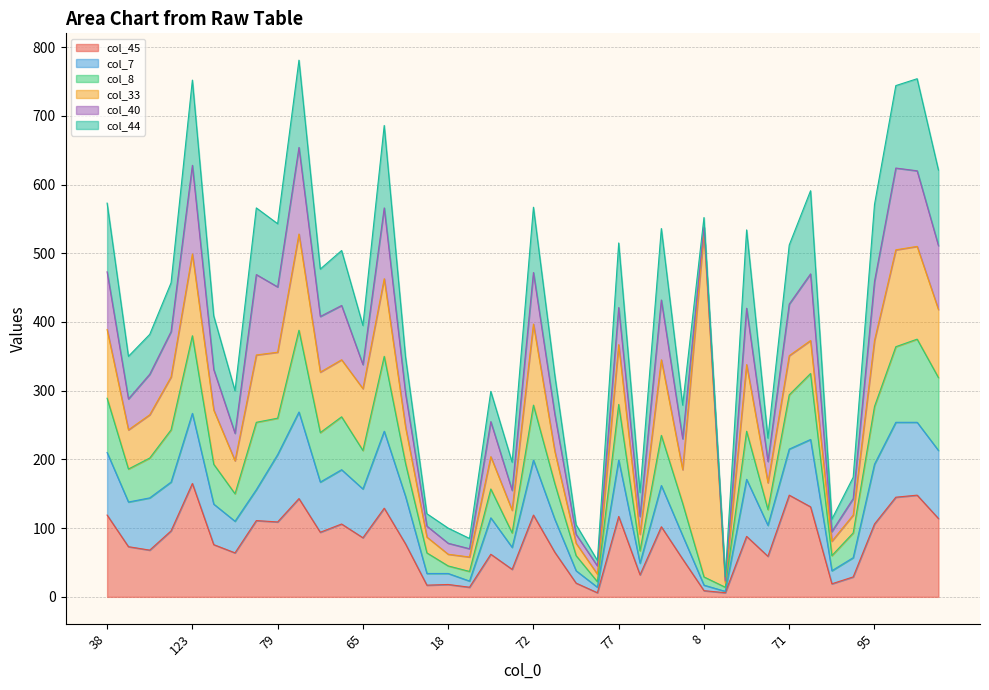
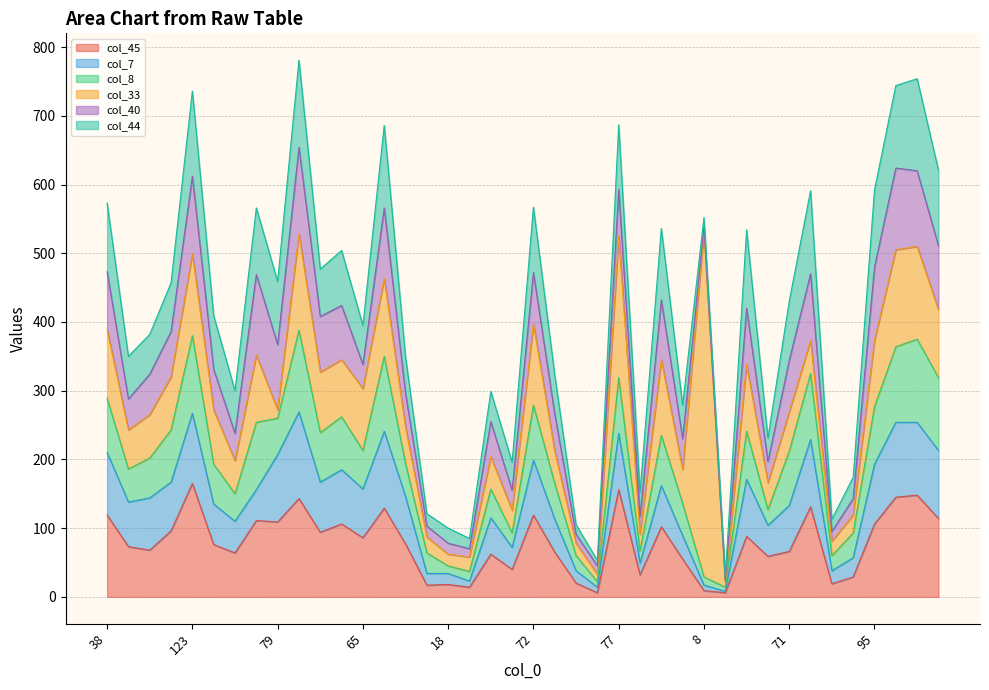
col_40, 123: 130 -> 110
col_33, 79: 100 -> 10
col_45, 77: 120 -> 160
col_33, 77: 90 -> 210
col_40, 77: 50 -> 70
col_45, 71: 150 -> 70
col_40, 95: 90 -> 110
